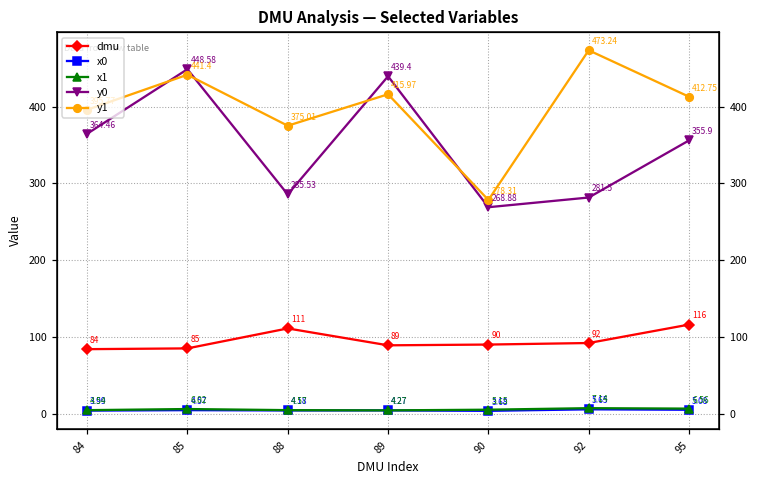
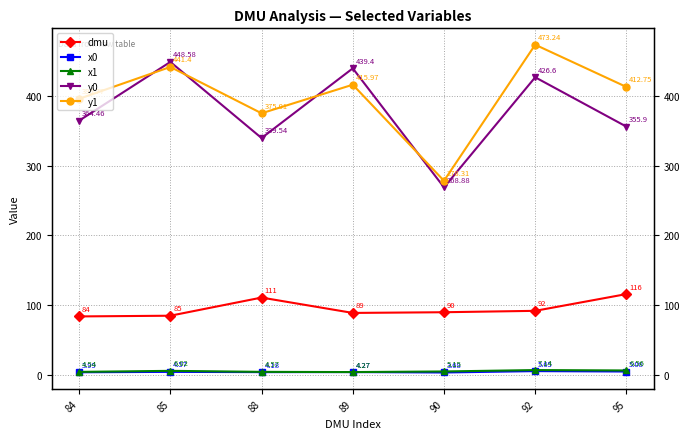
y0, 88: 285.53 -> 339.54
y0, 92: 281.5 -> 426.6
